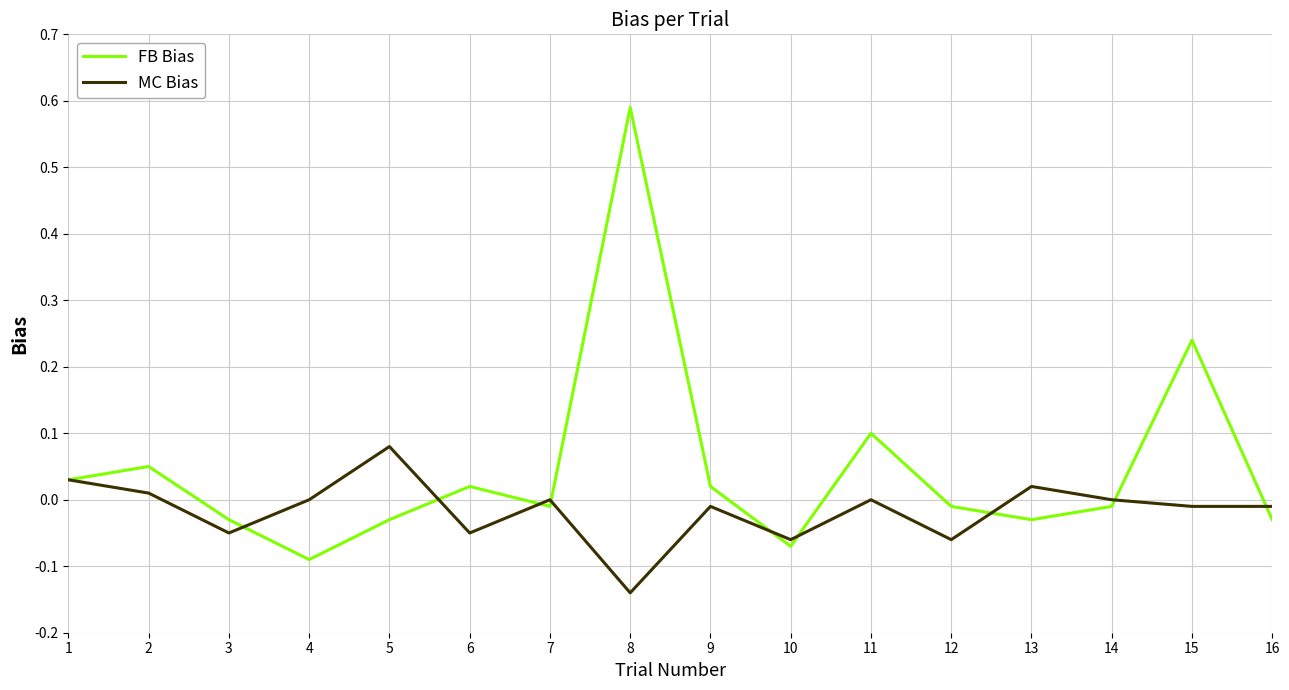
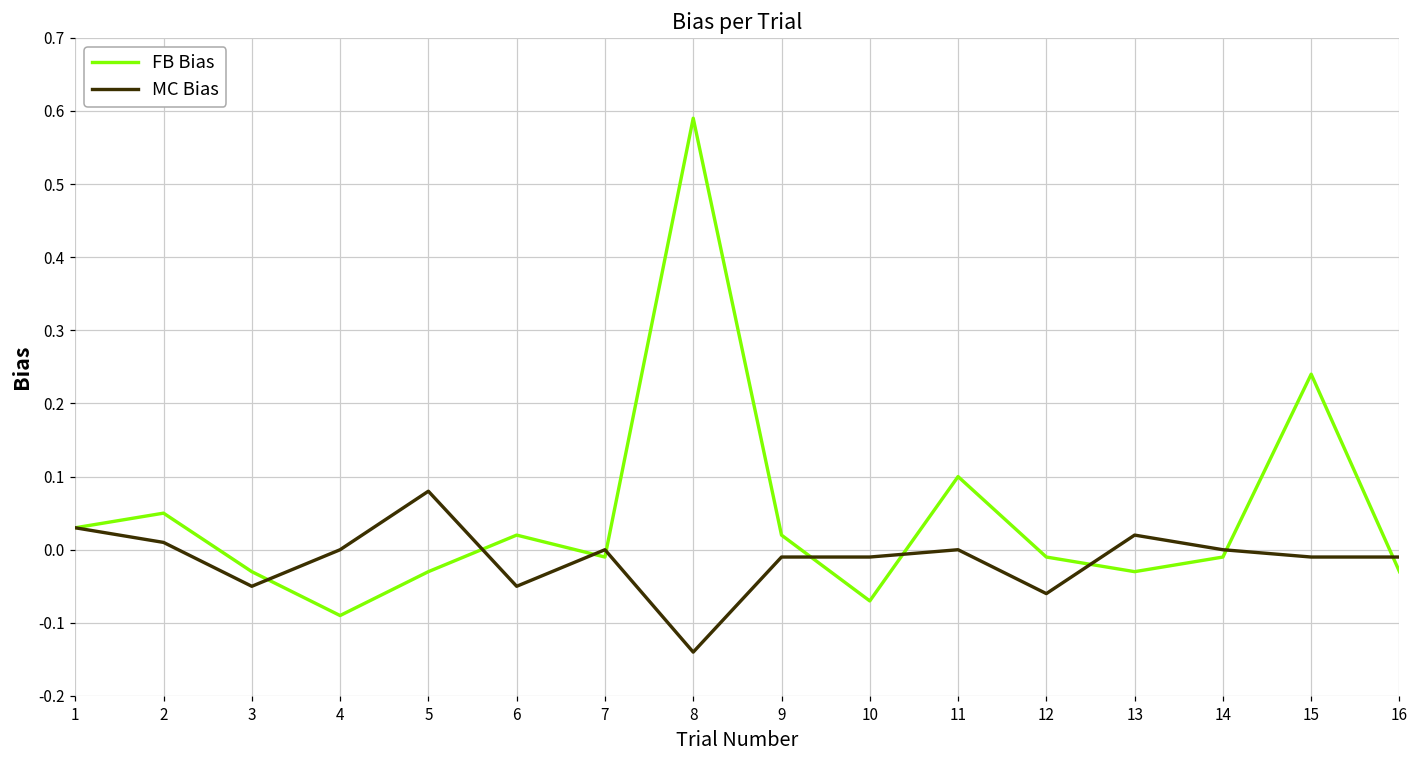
MC Bias, 10: -0.06 -> -0.01
